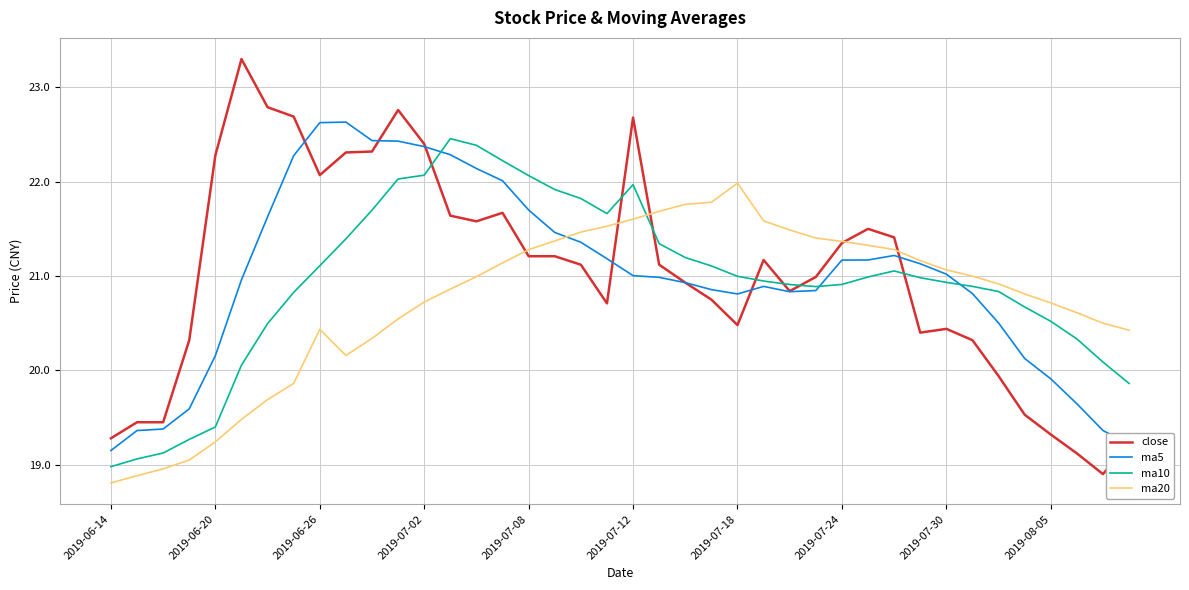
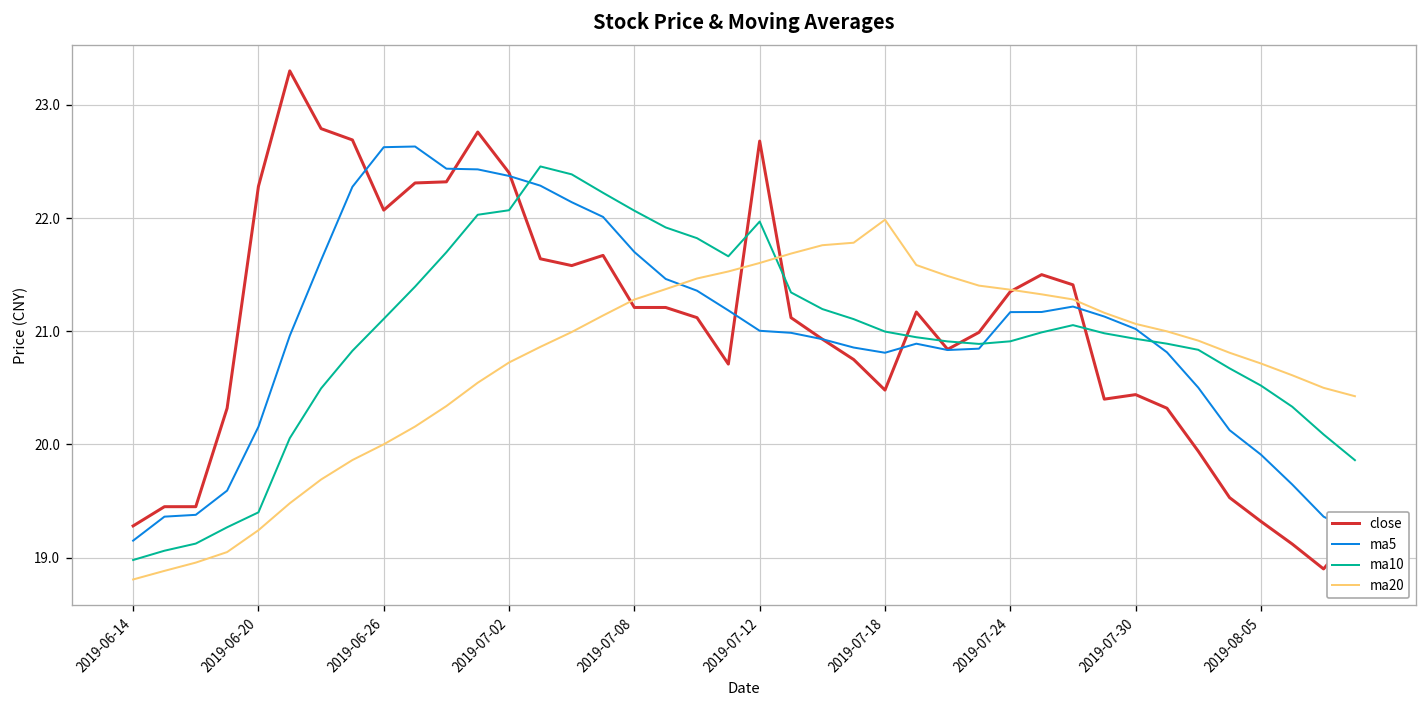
ma20, 2019-06-26: 20.4 -> 20.0
